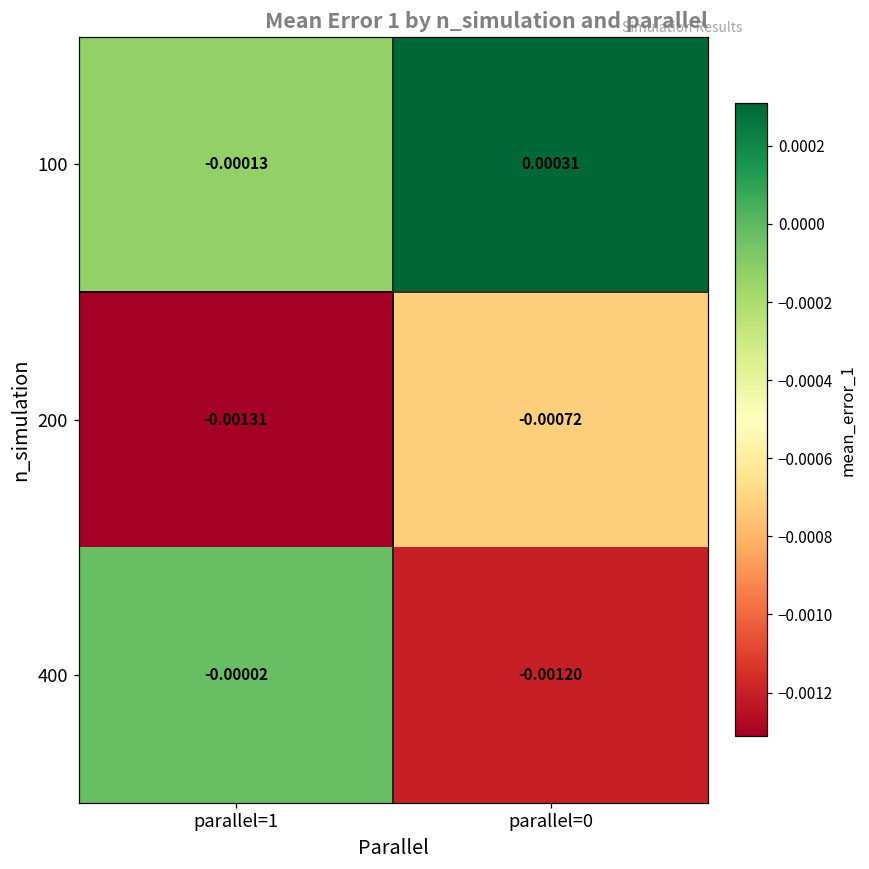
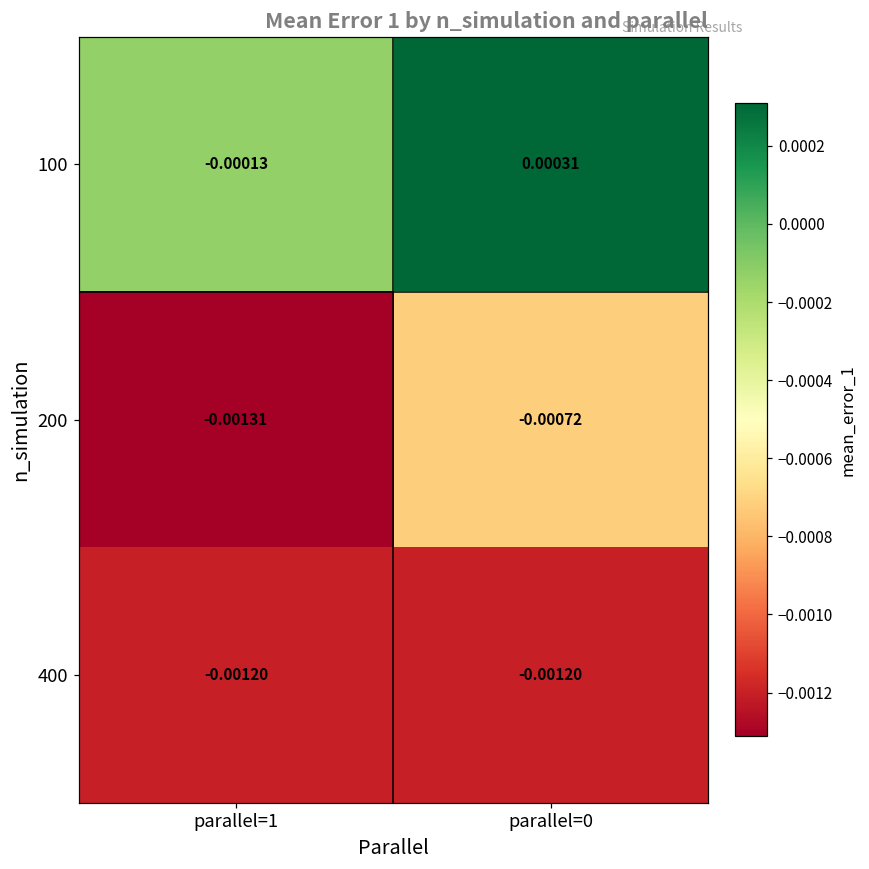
400, parallel=1: -0.00002 -> -0.00120
